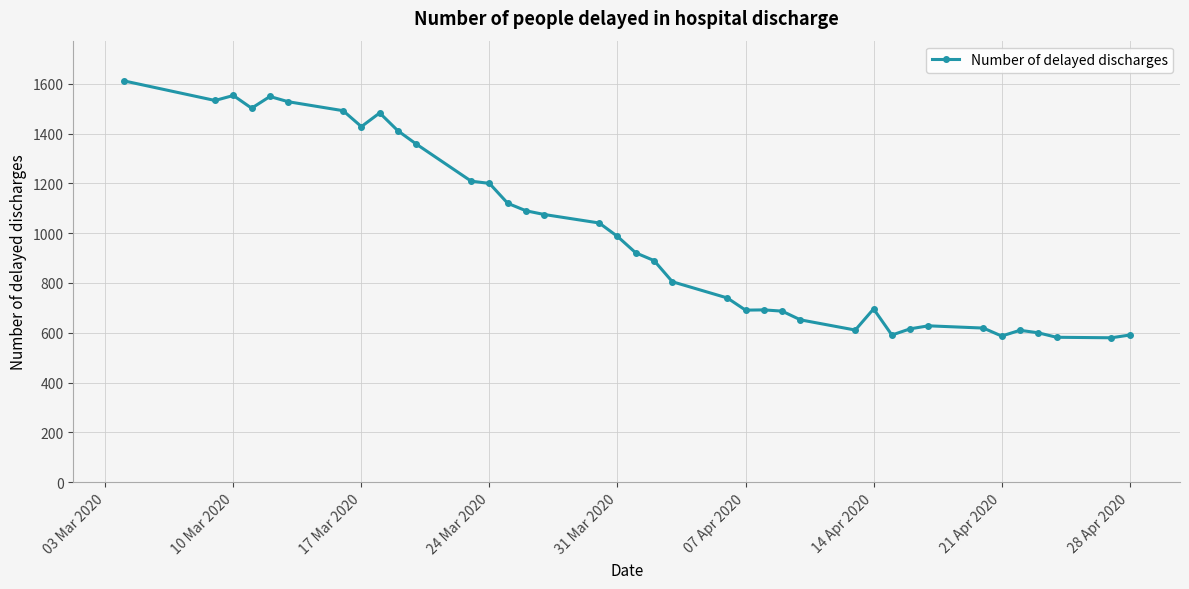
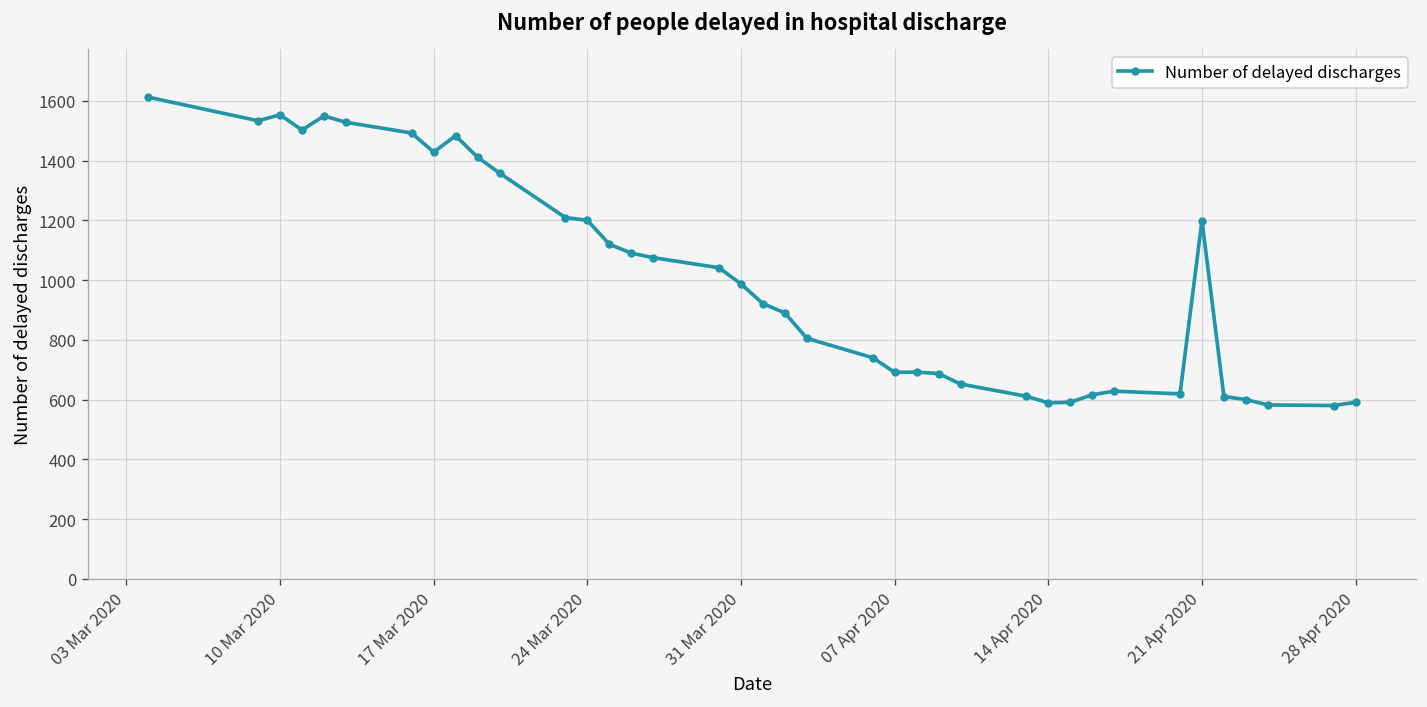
14 Apr 2020: 700 -> 590
21 Apr 2020: 590 -> 1200
